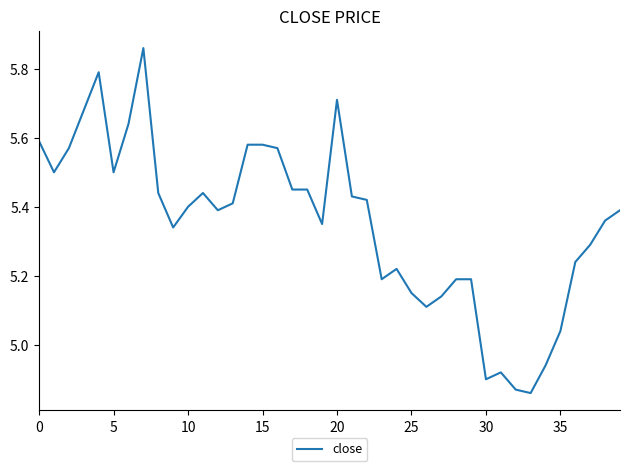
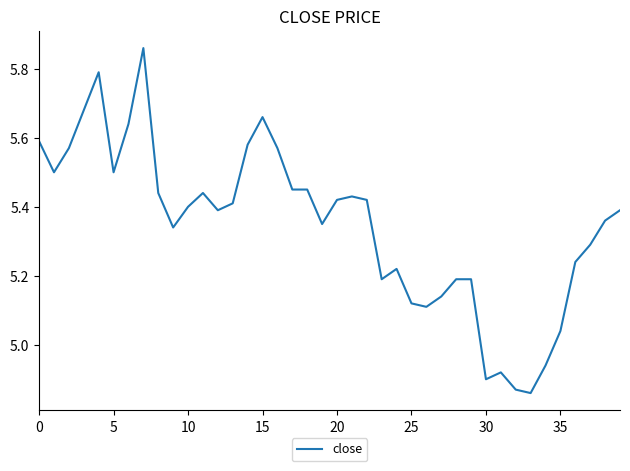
15: 5.58 -> 5.66
20: 5.71 -> 5.42
25: 5.15 -> 5.12
